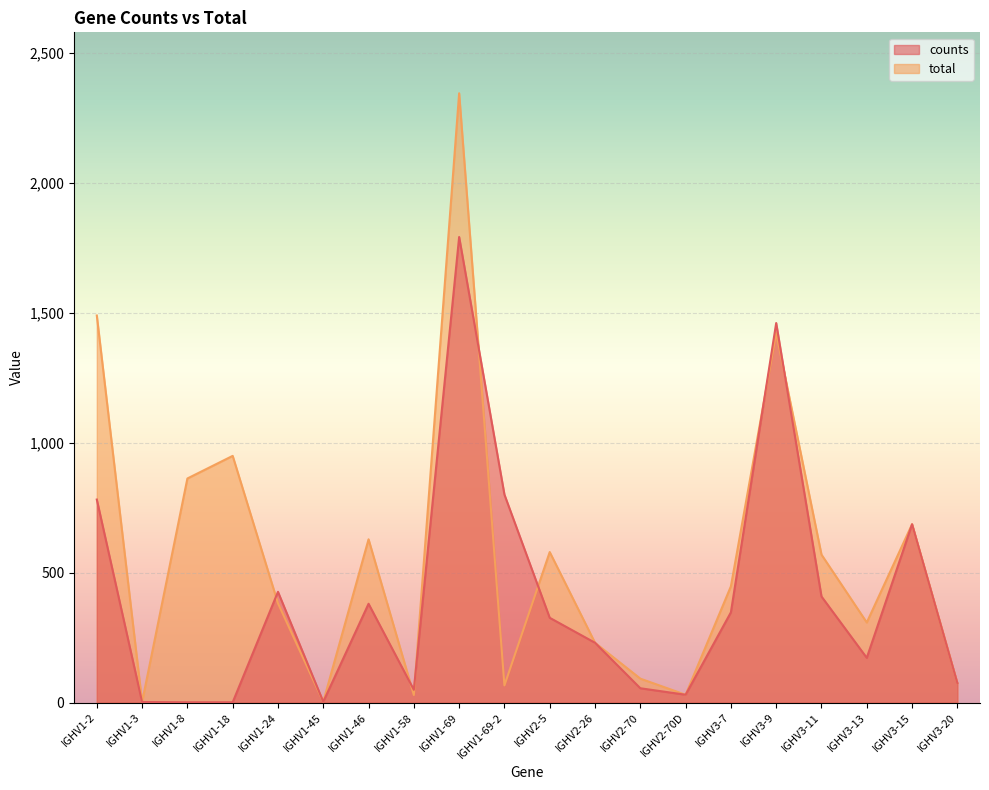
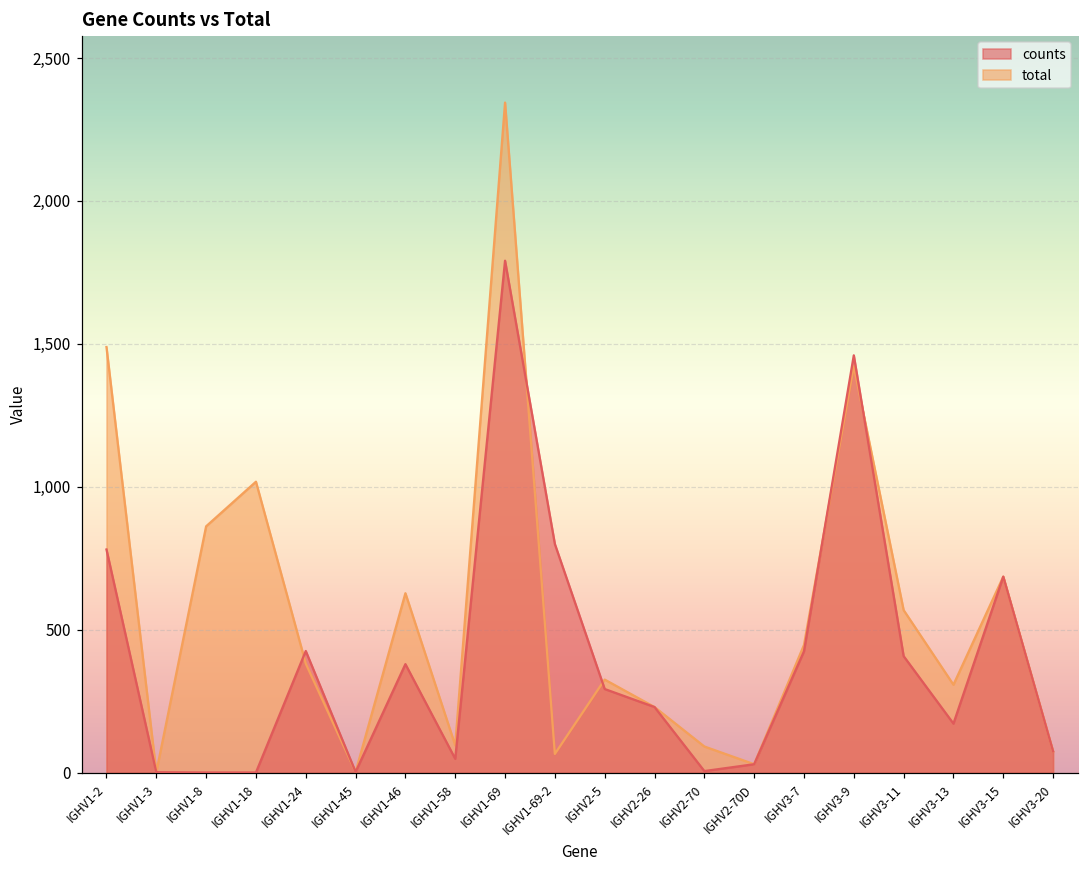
total, IGHV1-18: 950 -> 1,020
total, IGHV1-58: 30 -> 100
counts, IGHV2-5: 330 -> 290
total, IGHV2-5: 580 -> 330
counts, IGHV2-70: 60 -> 10
counts, IGHV3-7: 350 -> 430
